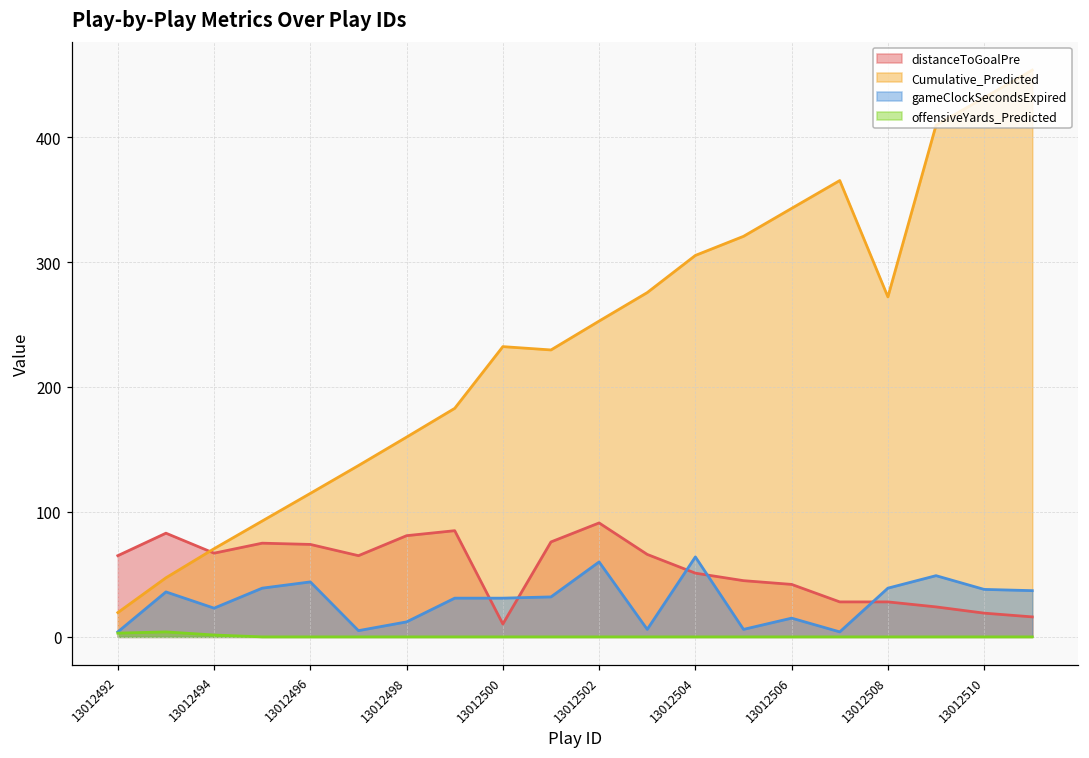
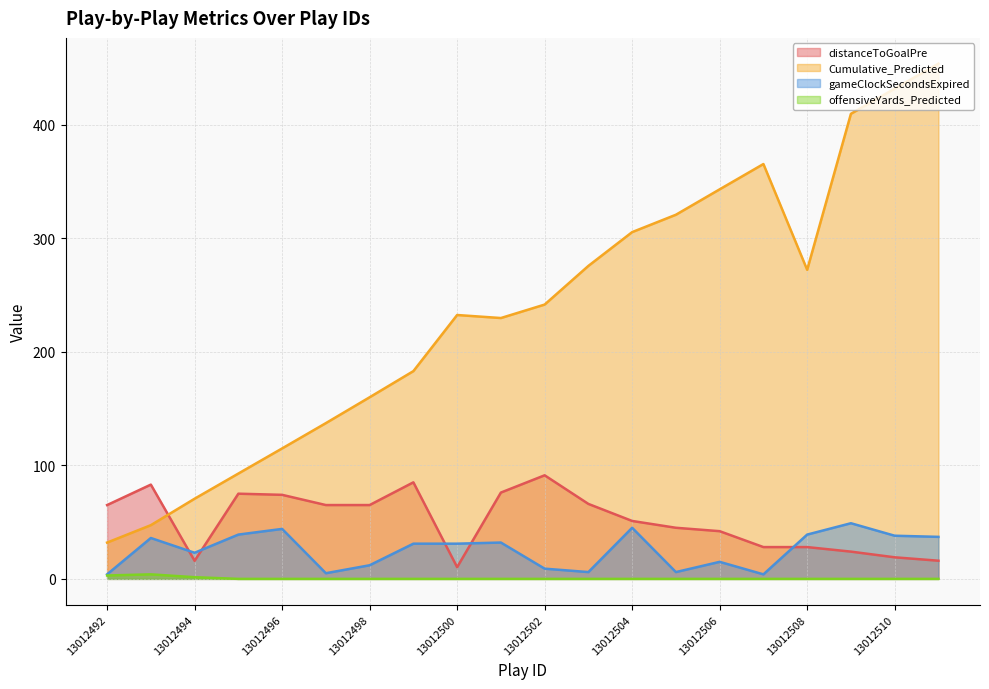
Cumulative_Predicted, 13012492: 19 -> 32
distanceToGoalPre, 13012494: 67 -> 16
distanceToGoalPre, 13012498: 81 -> 65
Cumulative_Predicted, 13012502: 253 -> 242
gameClockSecondsExpired, 13012502: 60 -> 9
gameClockSecondsExpired, 13012504: 64 -> 45
